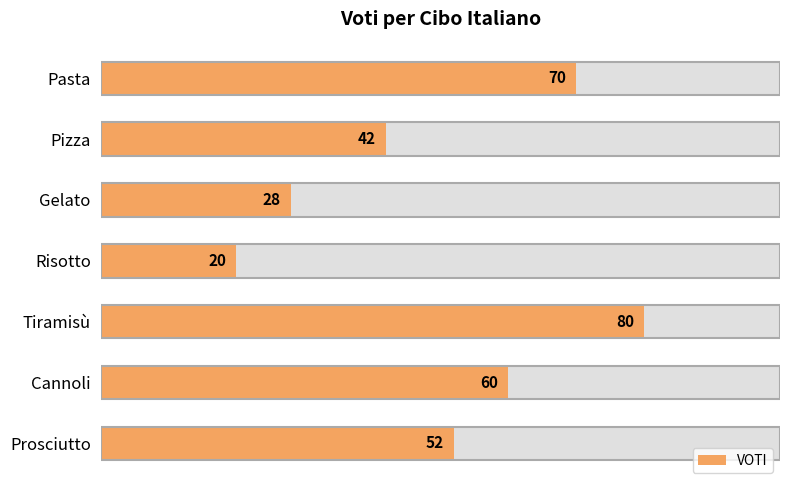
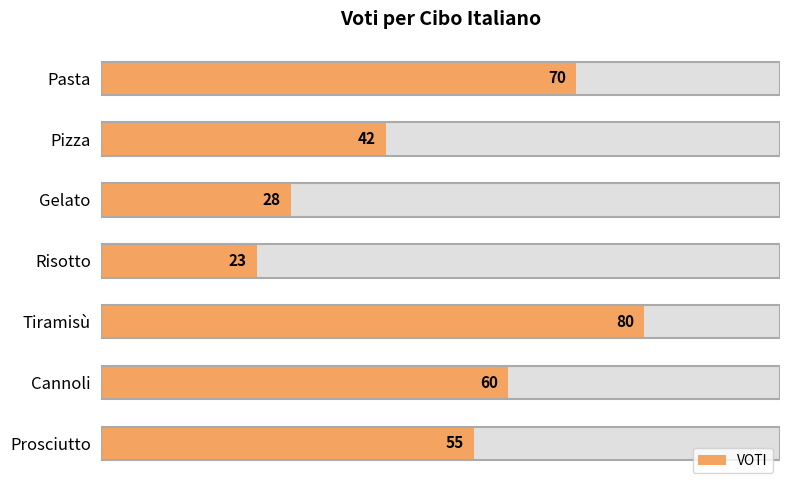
VOTI, Risotto: 20 -> 23
VOTI, Prosciutto: 52 -> 55
